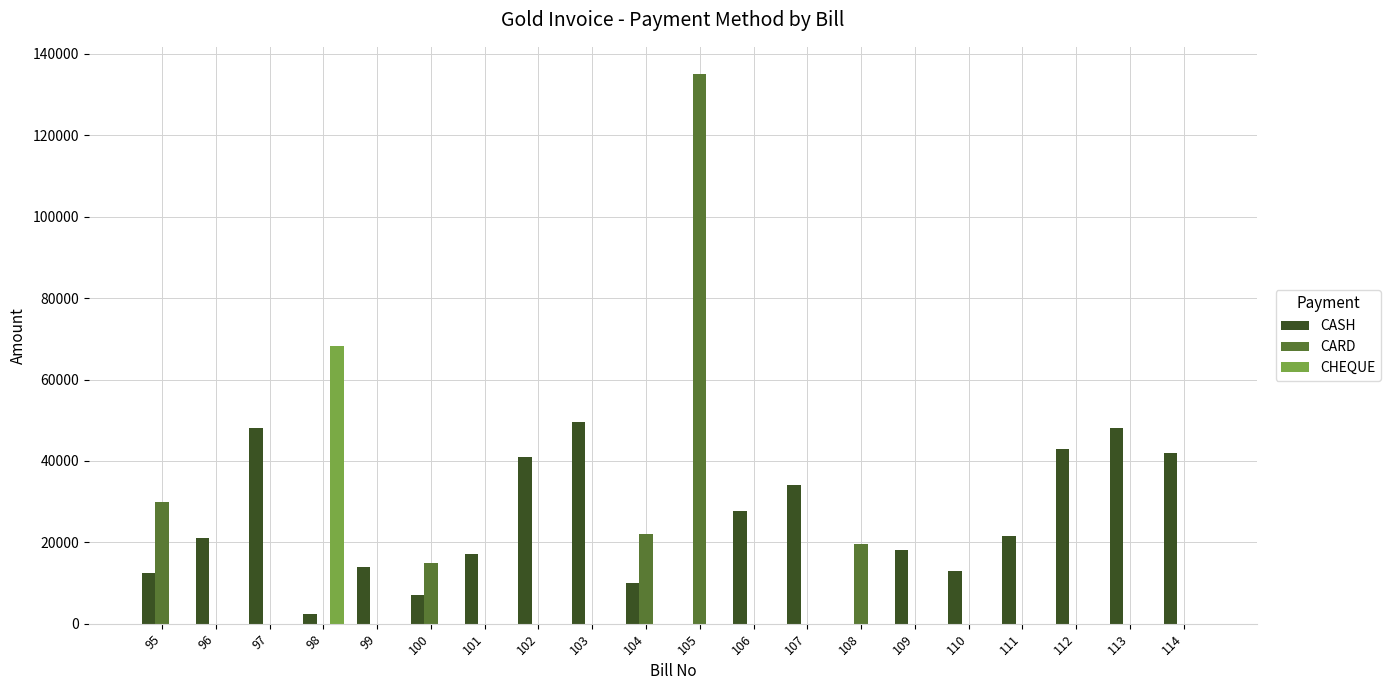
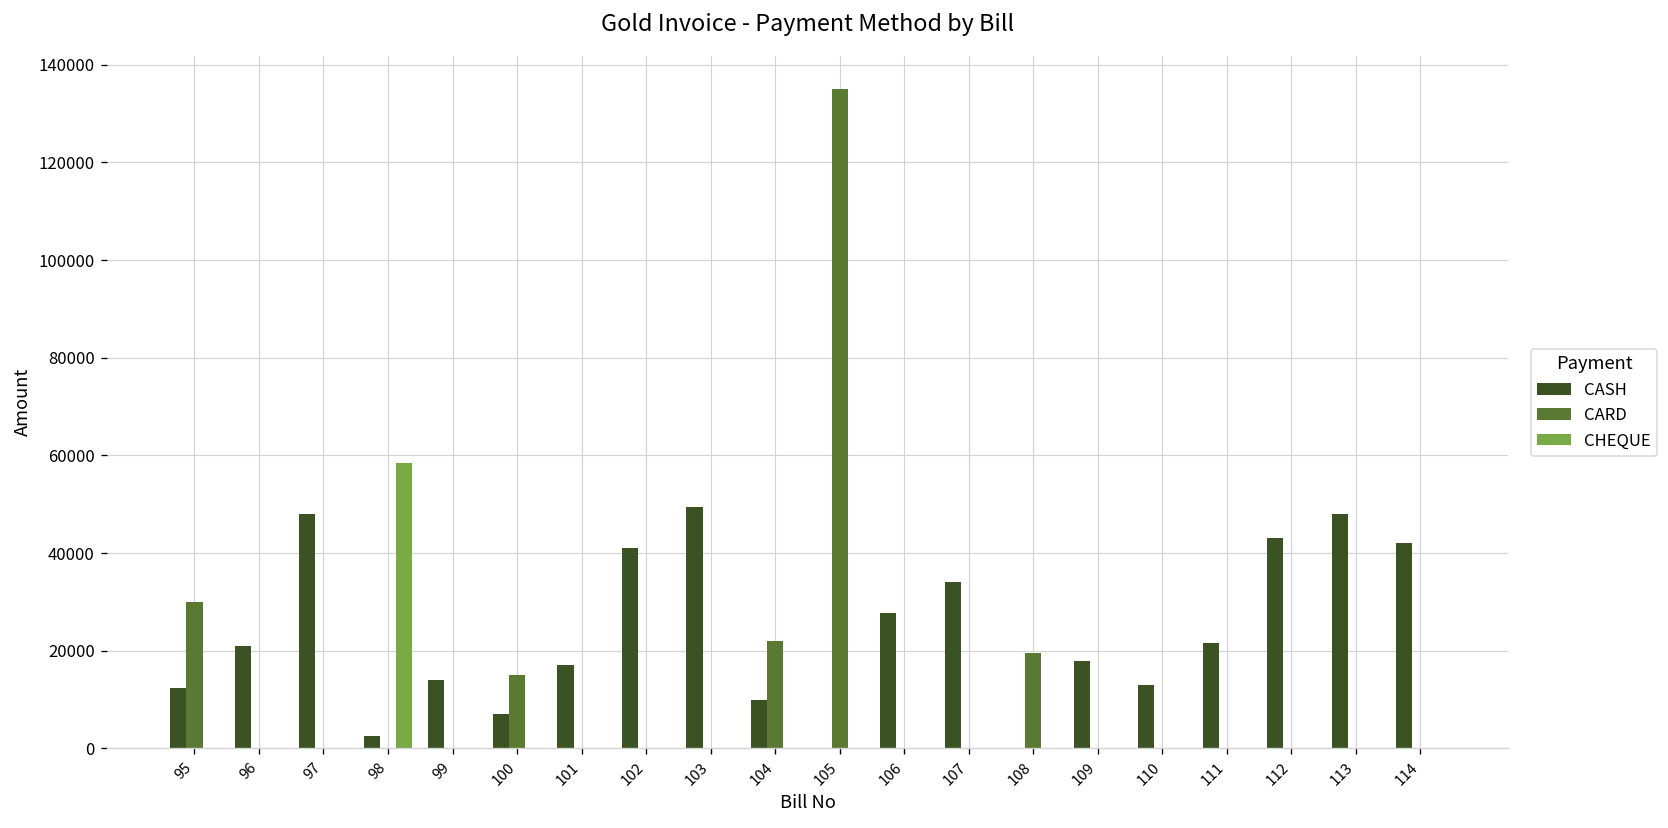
CHEQUE, 98: 68000 -> 59000
